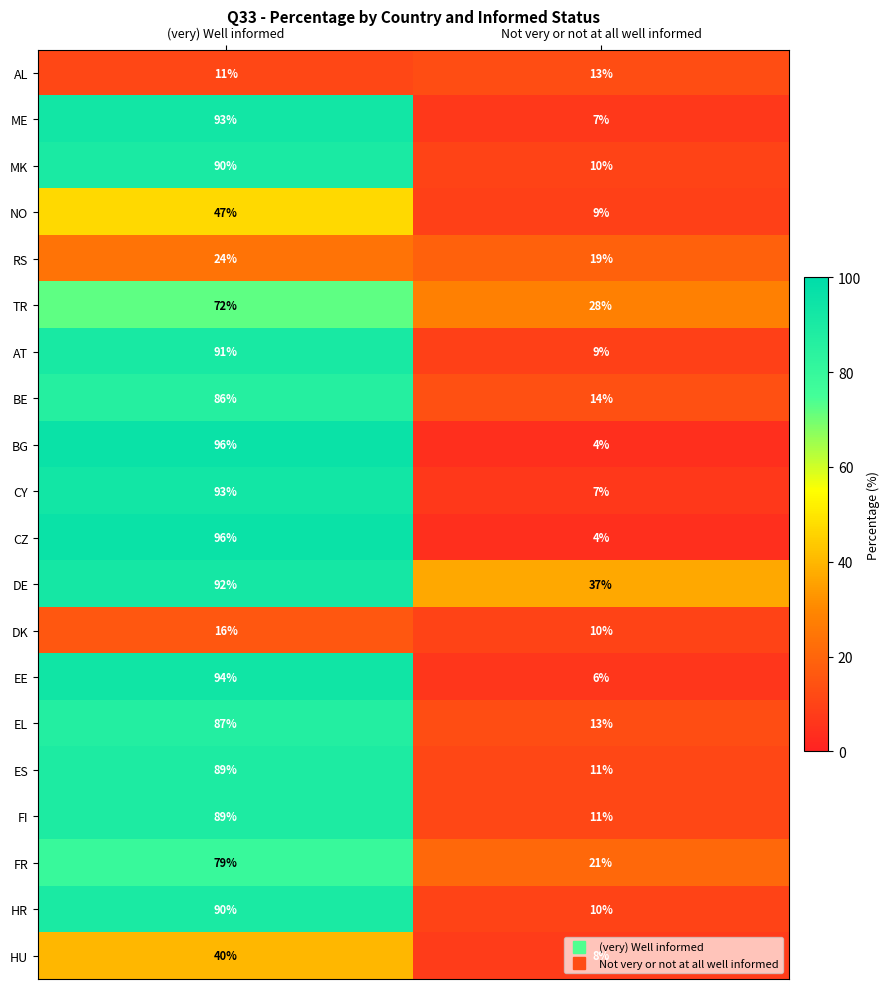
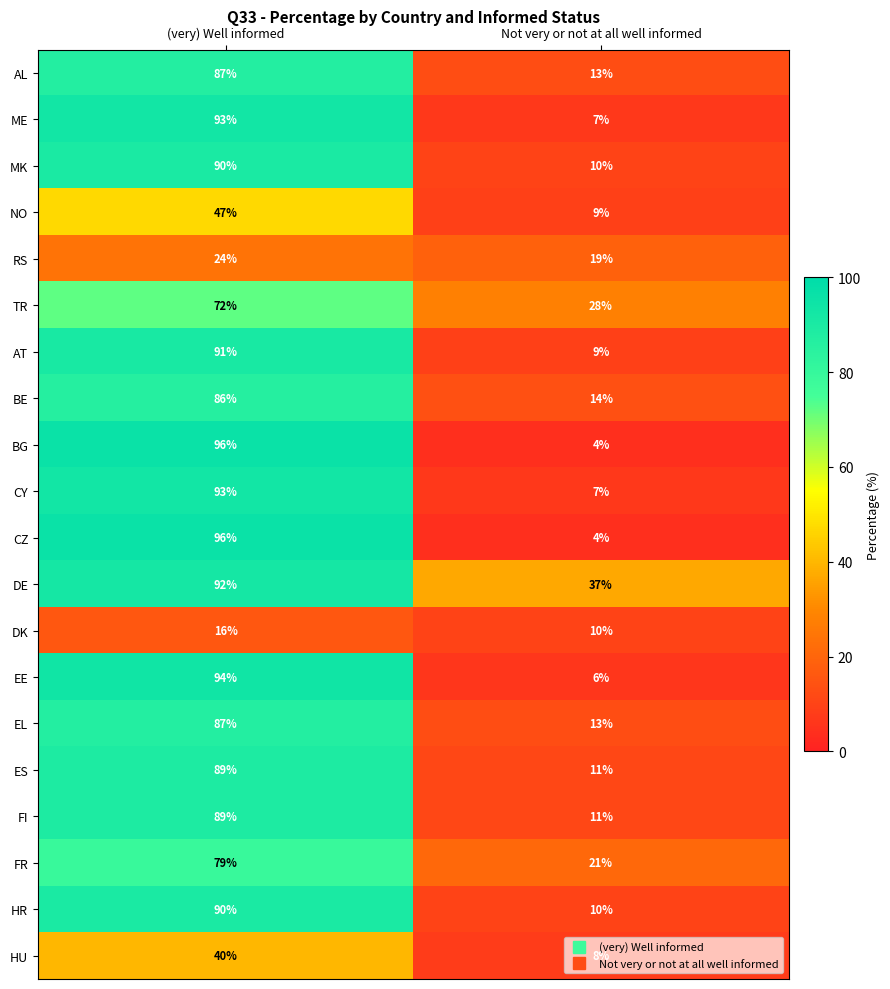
AL, (very) Well informed: 11% -> 87%
